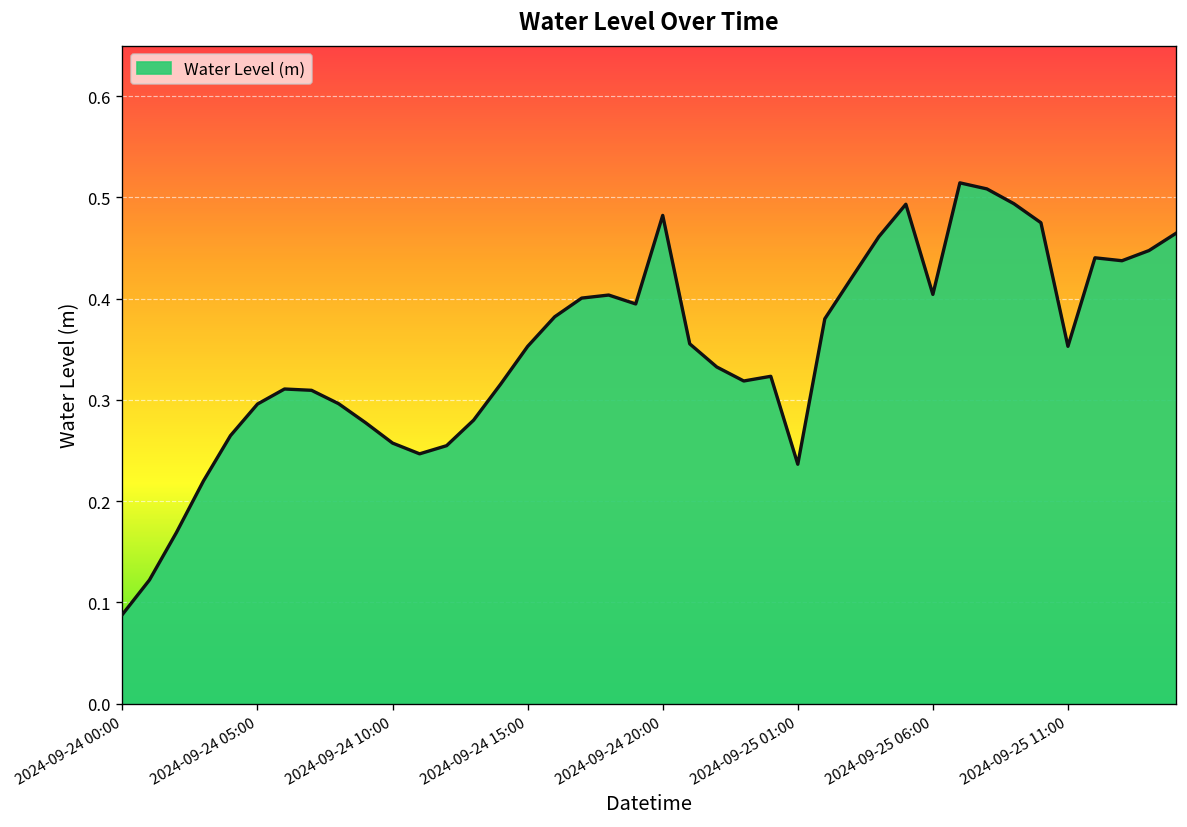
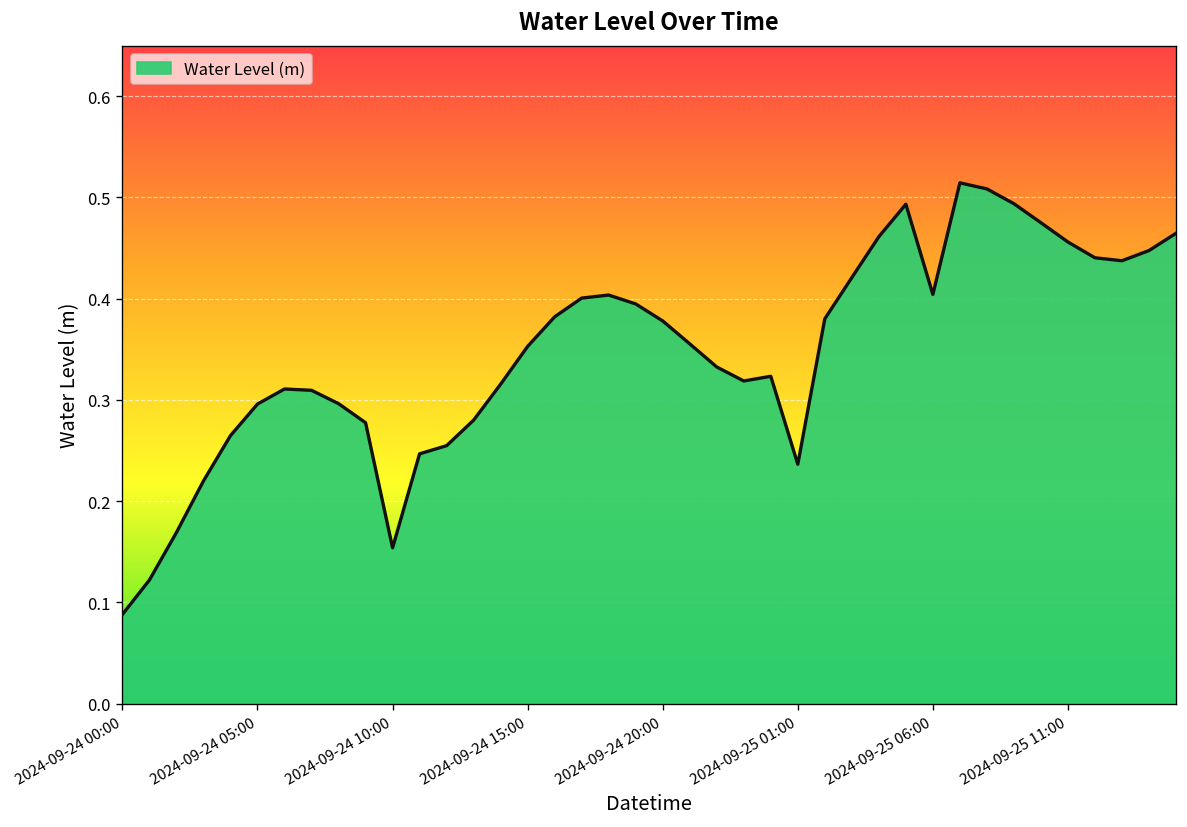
2024-09-24 10:00: 0.26 -> 0.15
2024-09-24 20:00: 0.48 -> 0.38
2024-09-25 11:00: 0.35 -> 0.46
